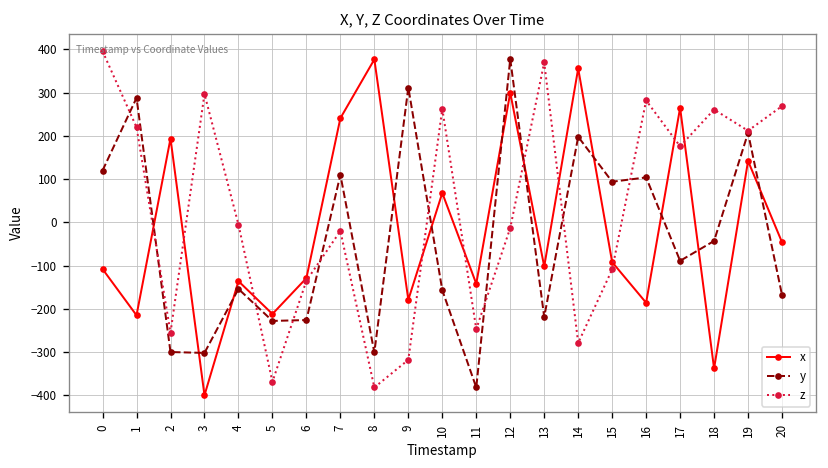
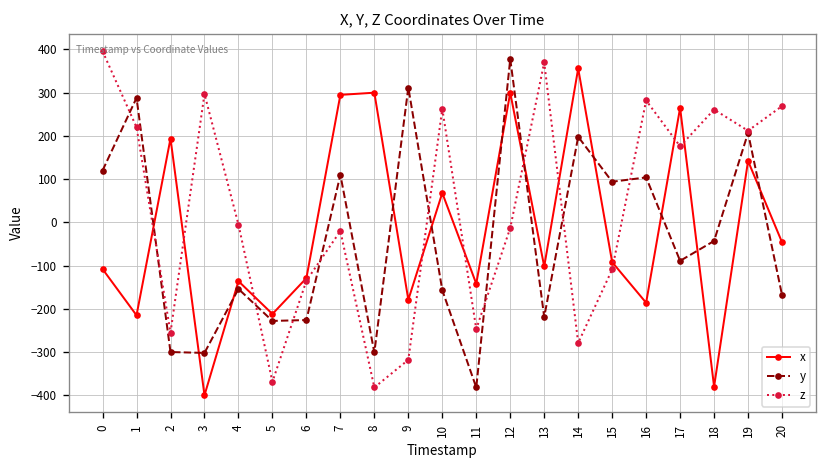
x, 7: 240 -> 300
x, 8: 380 -> 300
x, 18: -340 -> -380
